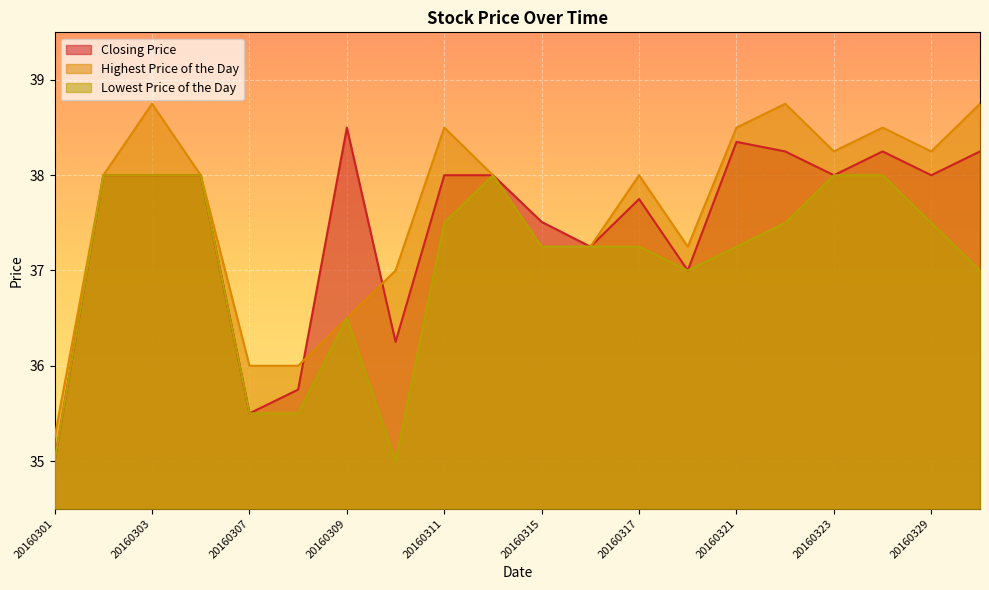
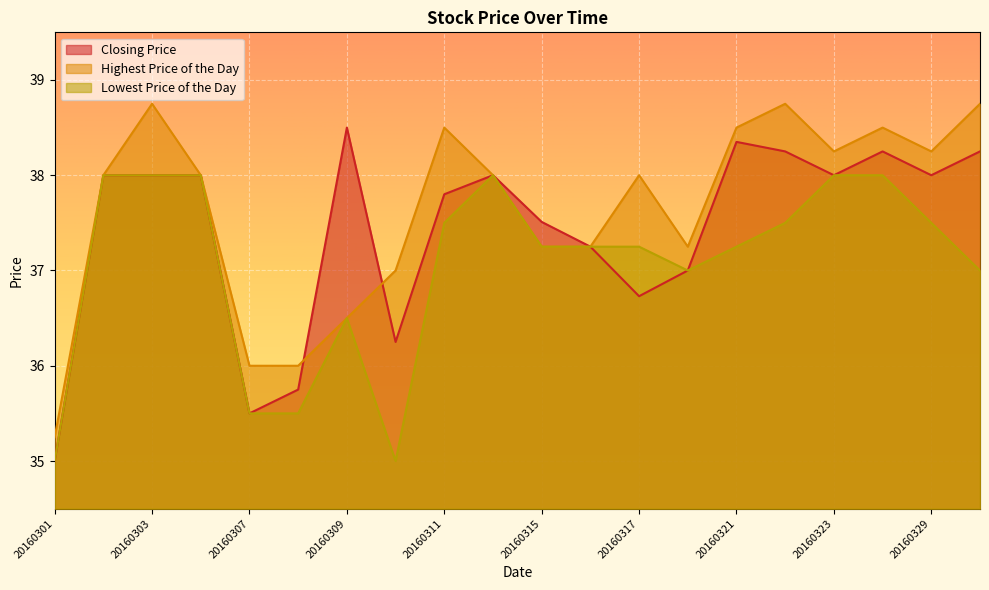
Closing Price, 20160311: 38.0 -> 37.8
Closing Price, 20160317: 37.8 -> 36.7
